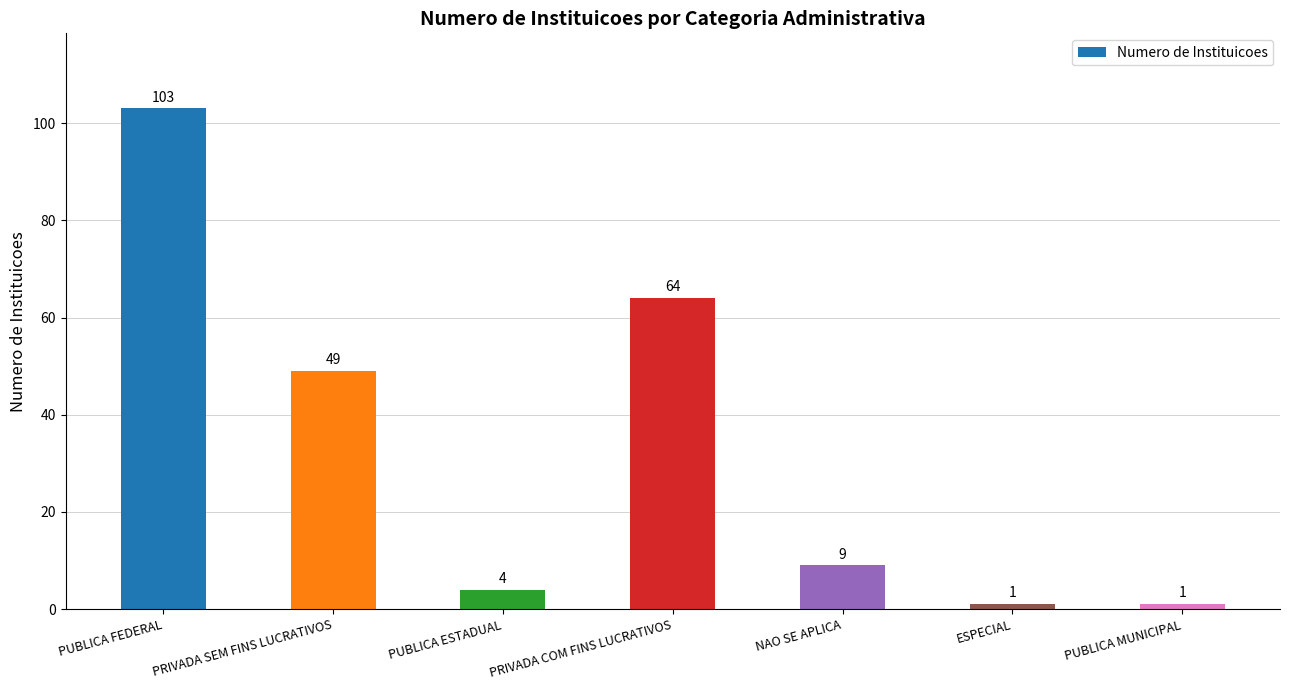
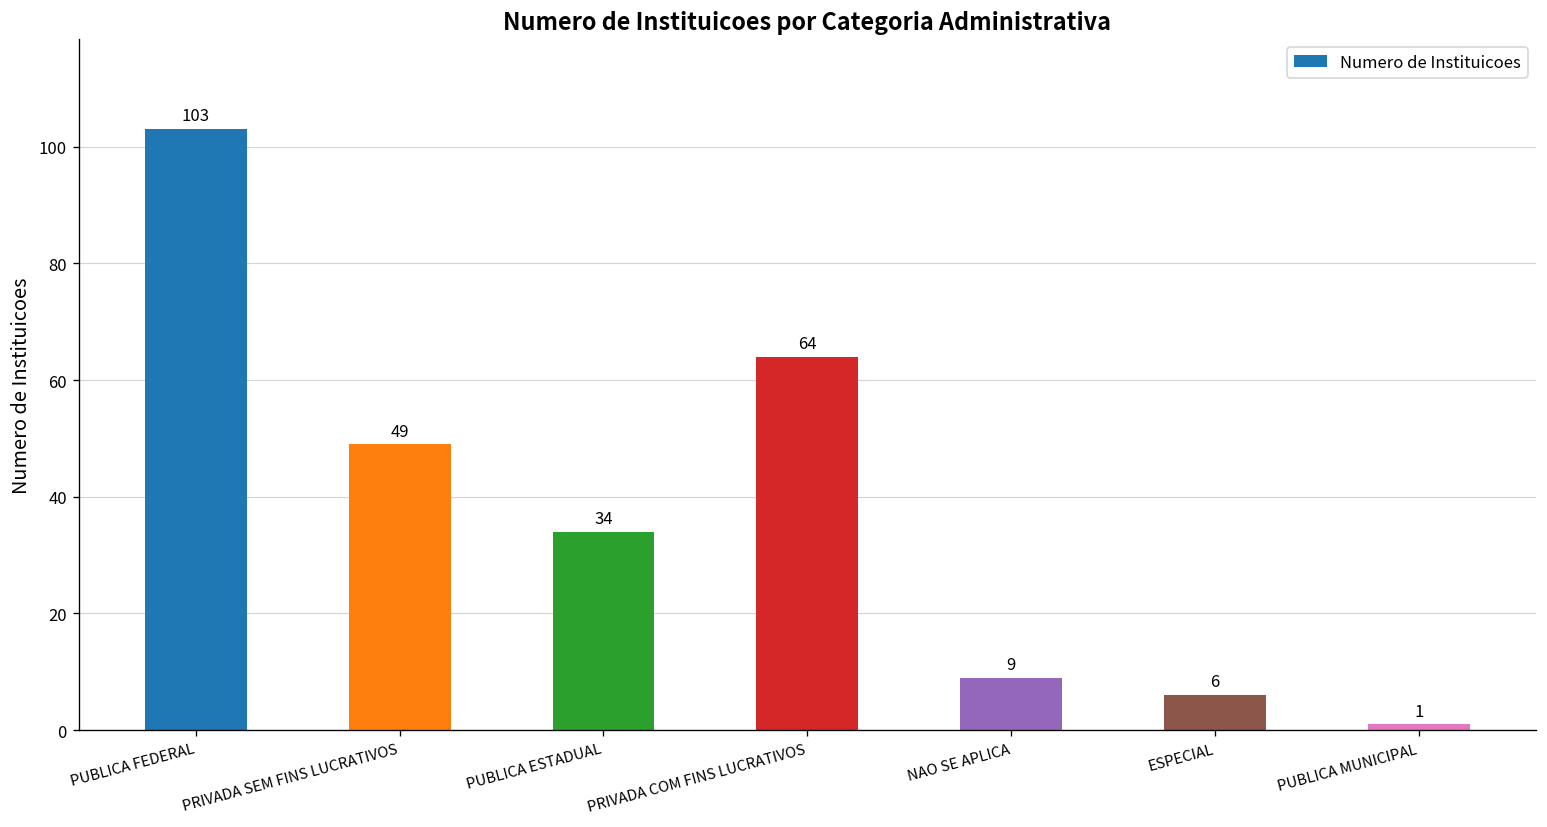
PUBLICA ESTADUAL: 4 -> 34
ESPECIAL: 1 -> 6
